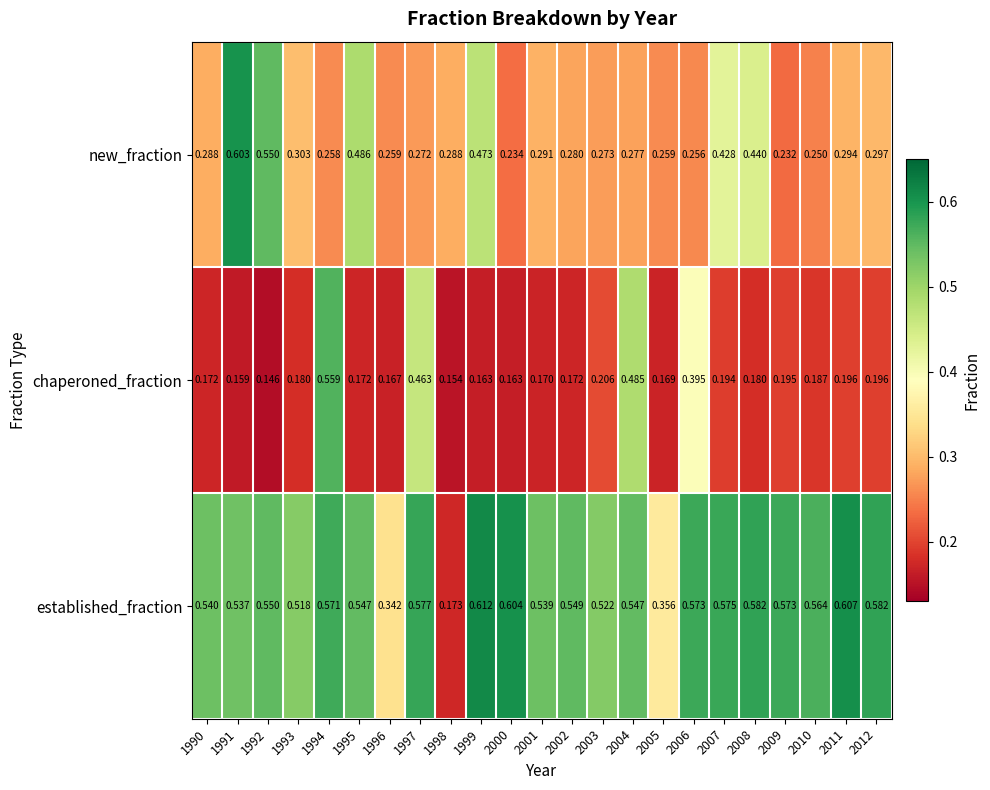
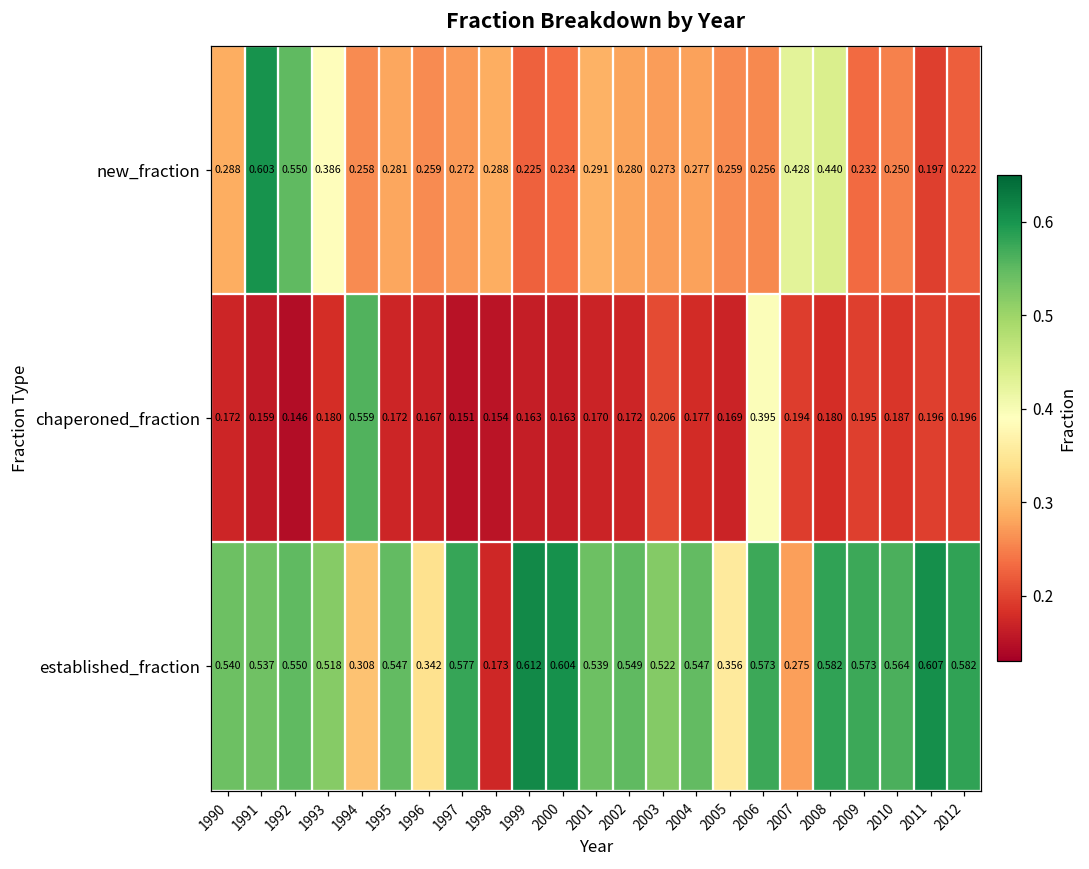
new_fraction, 1993: 0.303 -> 0.386
new_fraction, 1995: 0.486 -> 0.281
new_fraction, 1999: 0.473 -> 0.225
new_fraction, 2011: 0.294 -> 0.197
new_fraction, 2012: 0.297 -> 0.222
chaperoned_fraction, 1997: 0.463 -> 0.151
chaperoned_fraction, 2004: 0.485 -> 0.177
established_fraction, 1994: 0.571 -> 0.308
established_fraction, 2007: 0.575 -> 0.275
